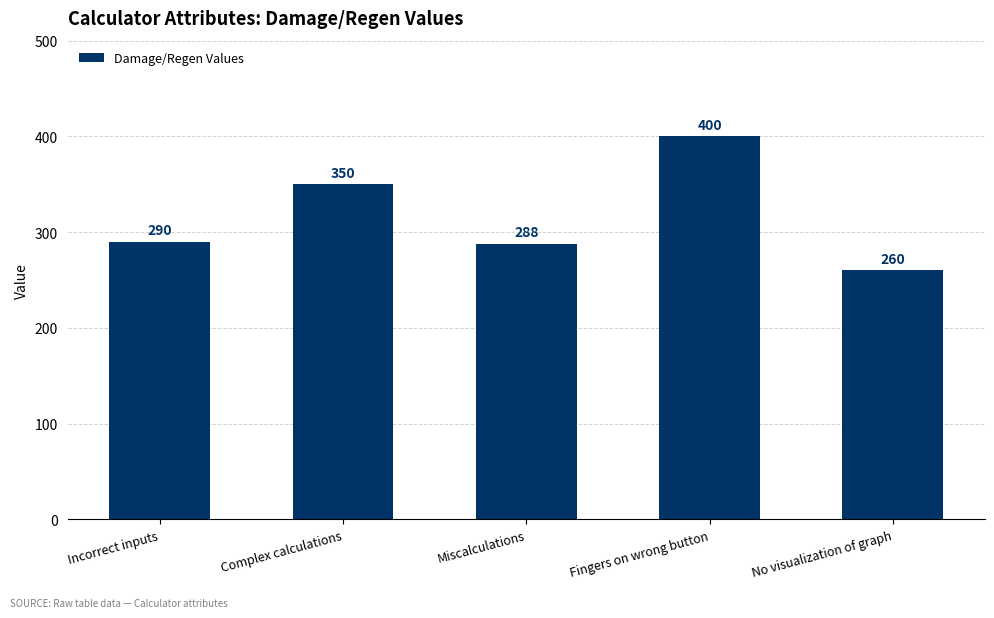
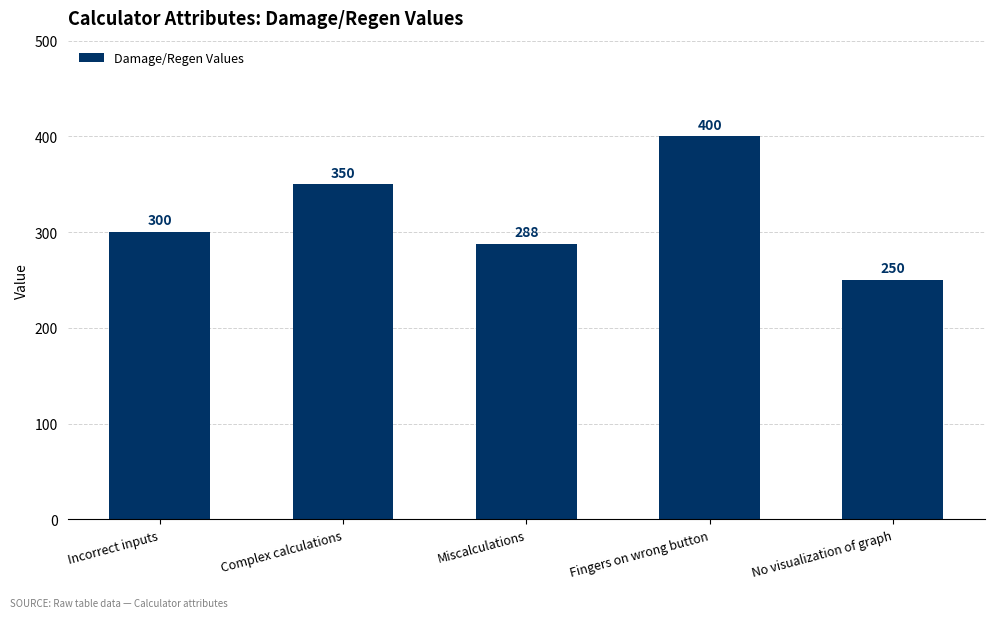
Incorrect inputs: 290 -> 300
No visualization of graph: 260 -> 250
